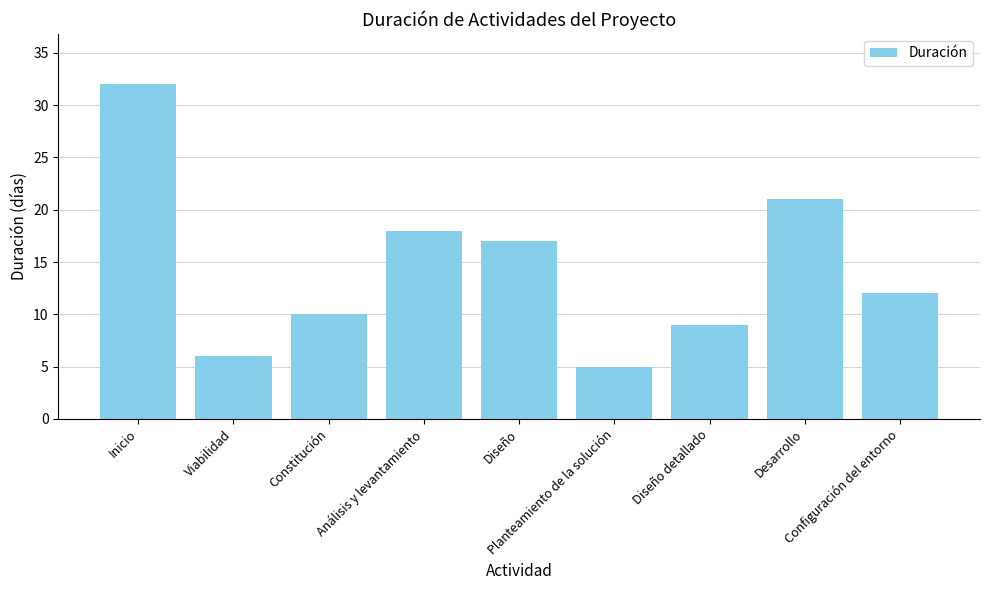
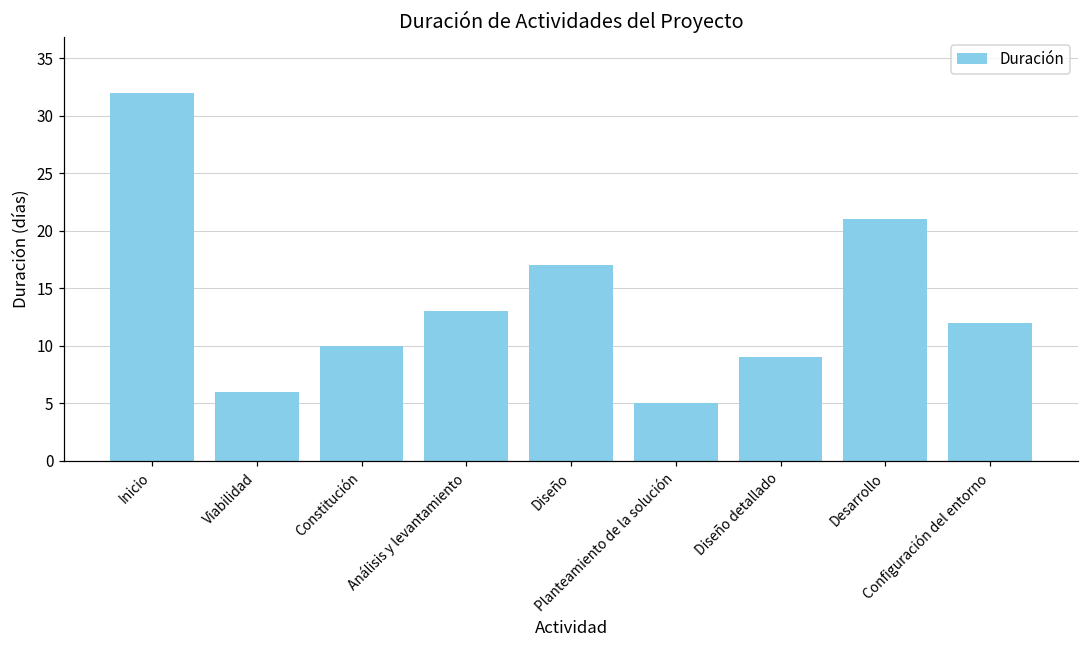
Análisis y levantamiento: 18 -> 13
